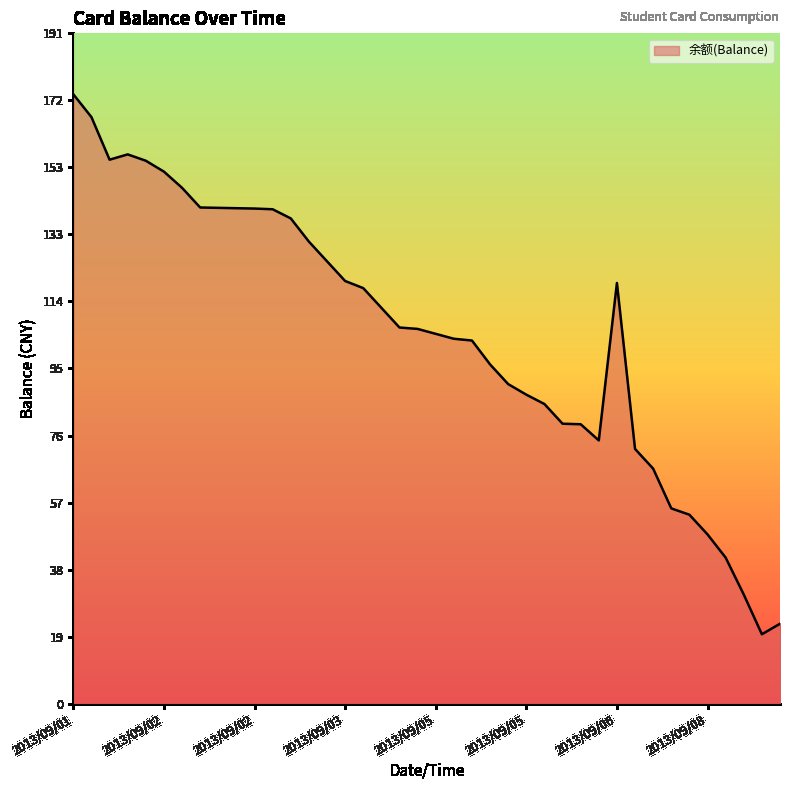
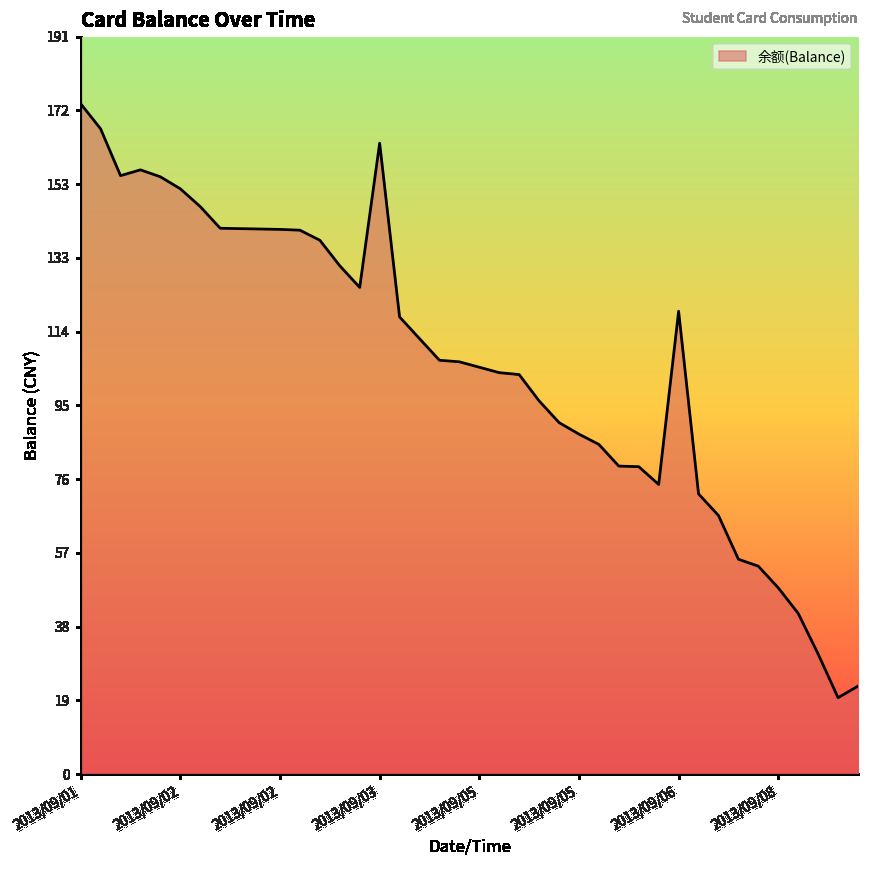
2013/09/03: 120 -> 163
